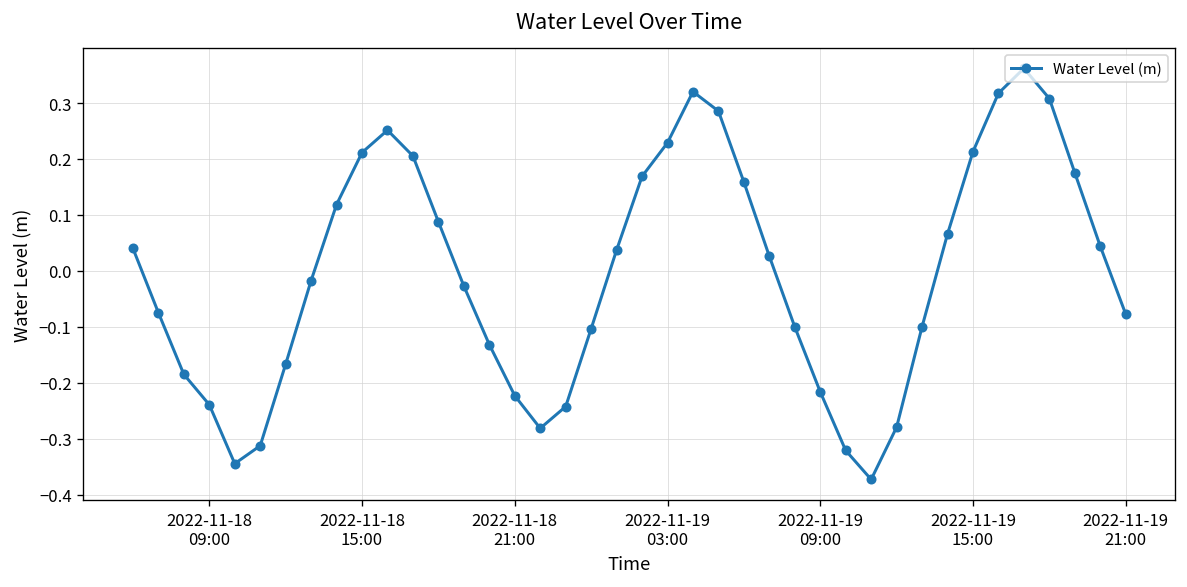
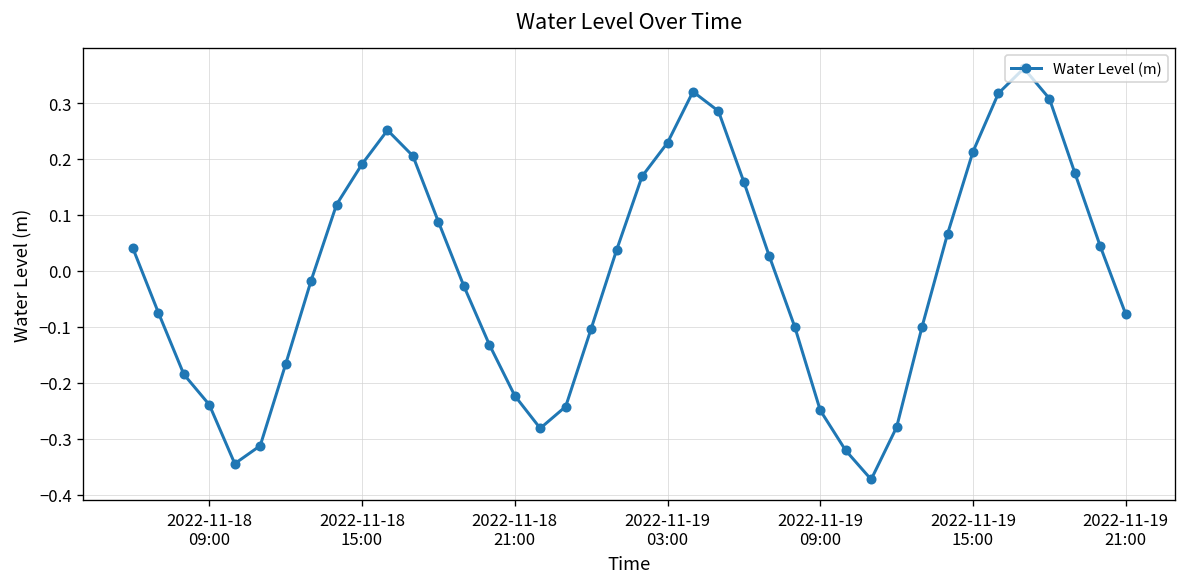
2022-11-18 15:00: 0.21 -> 0.19
2022-11-19 09:00: -0.22 -> -0.25
